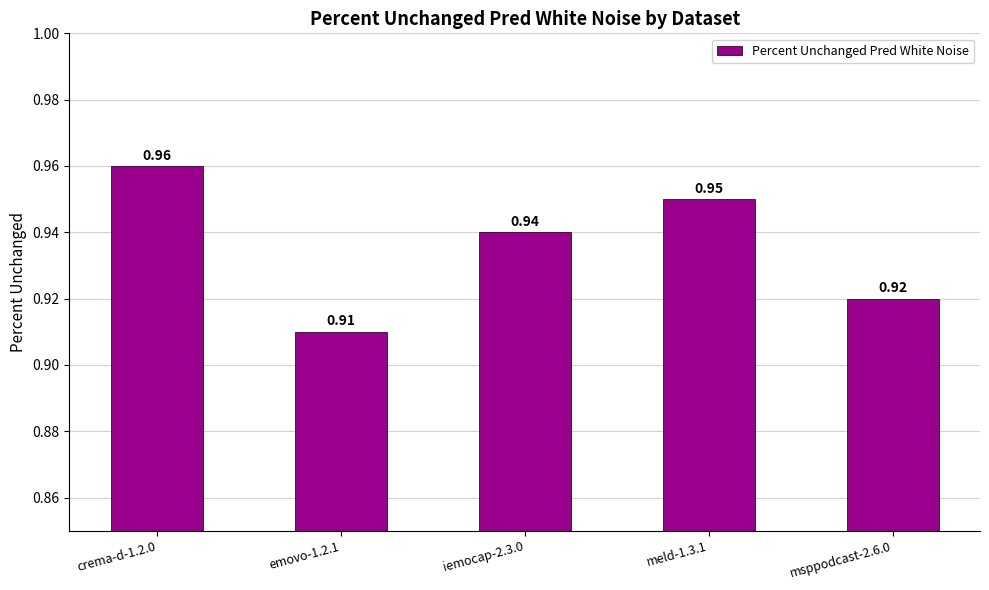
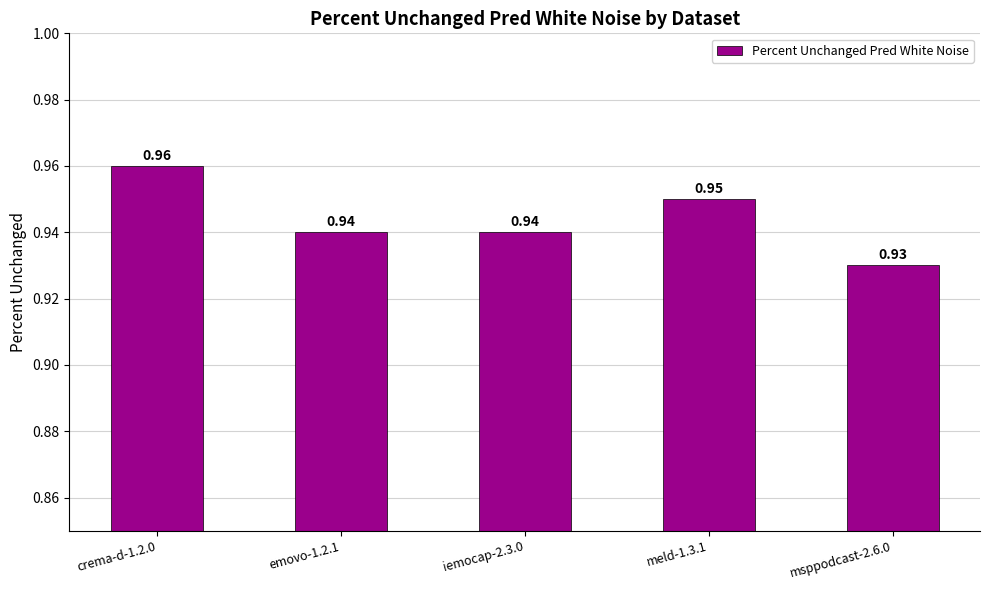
emovo-1.2.1: 0.91 -> 0.94
msppodcast-2.6.0: 0.92 -> 0.93
